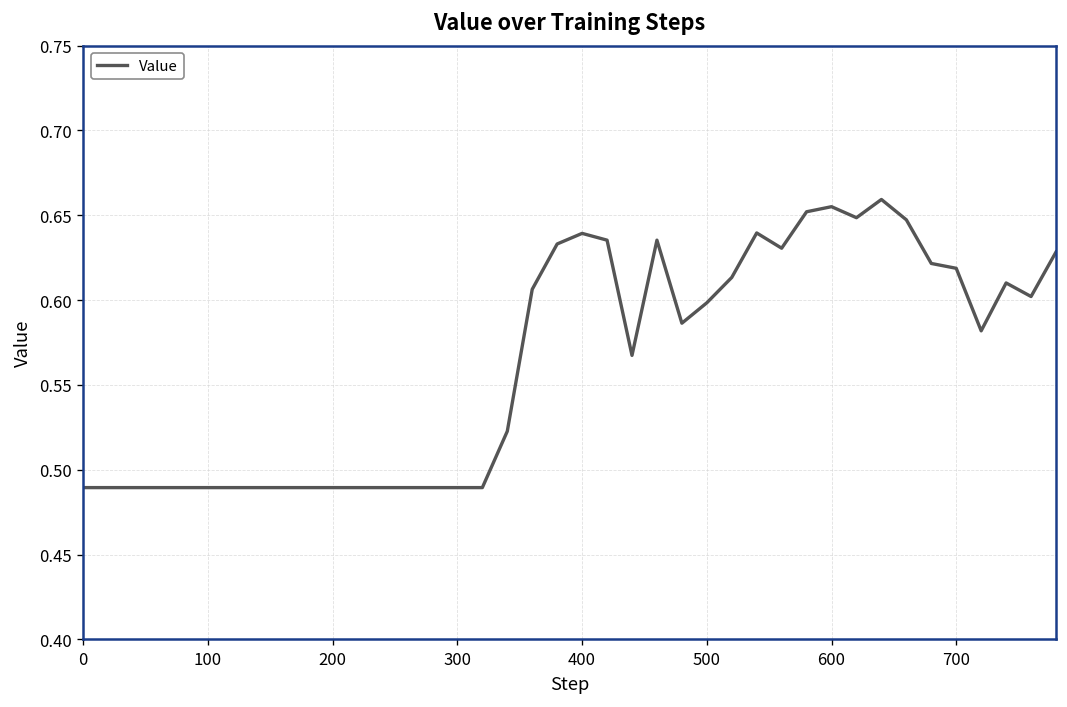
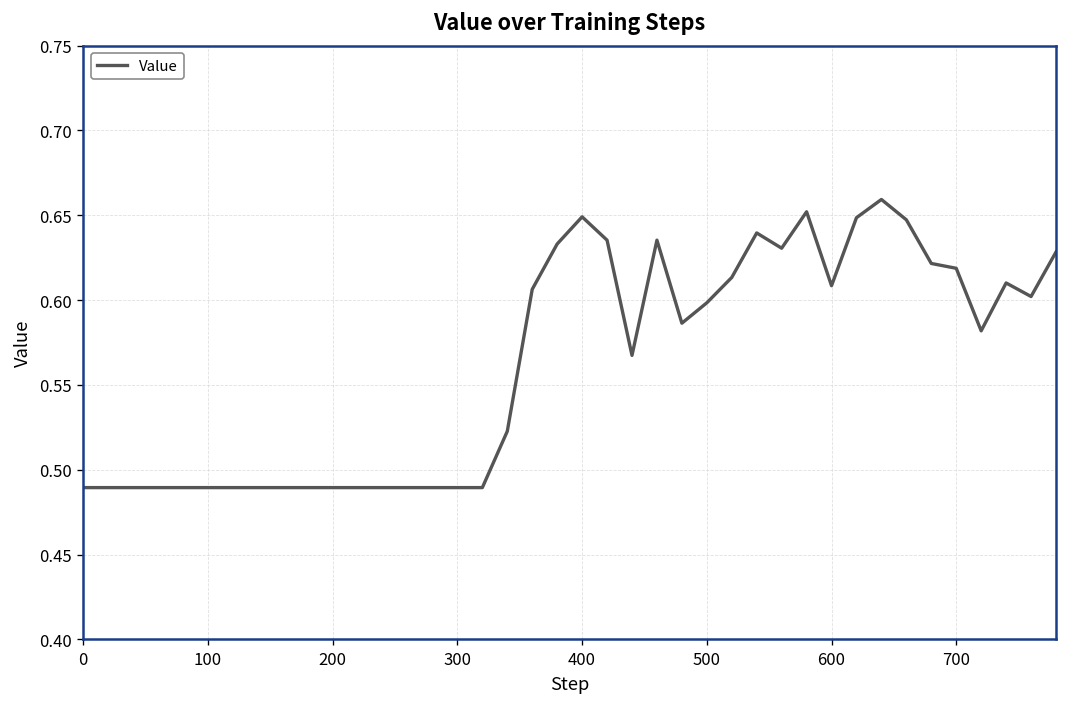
400: 0.639 -> 0.649
600: 0.655 -> 0.609
